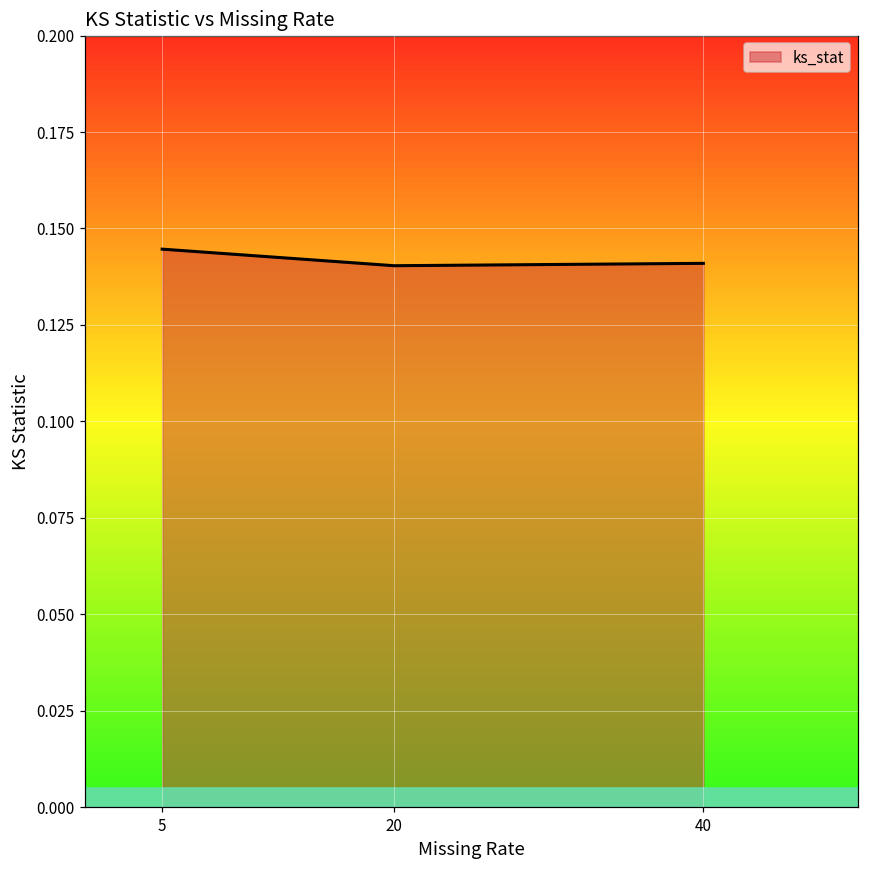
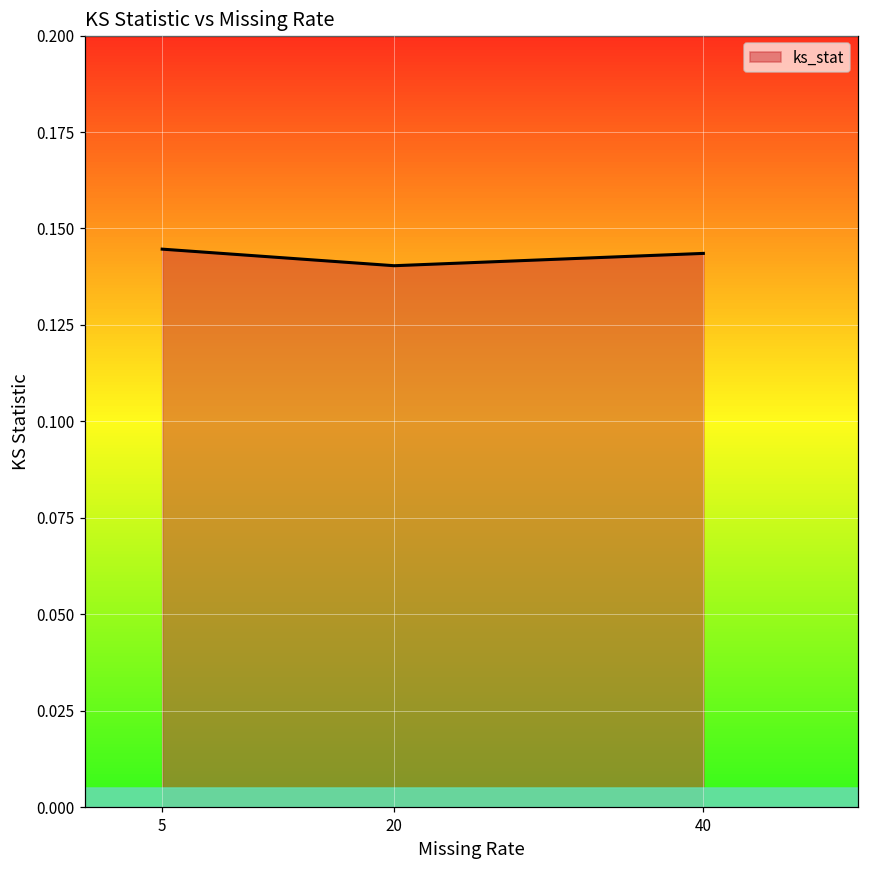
40: 0.141 -> 0.144
